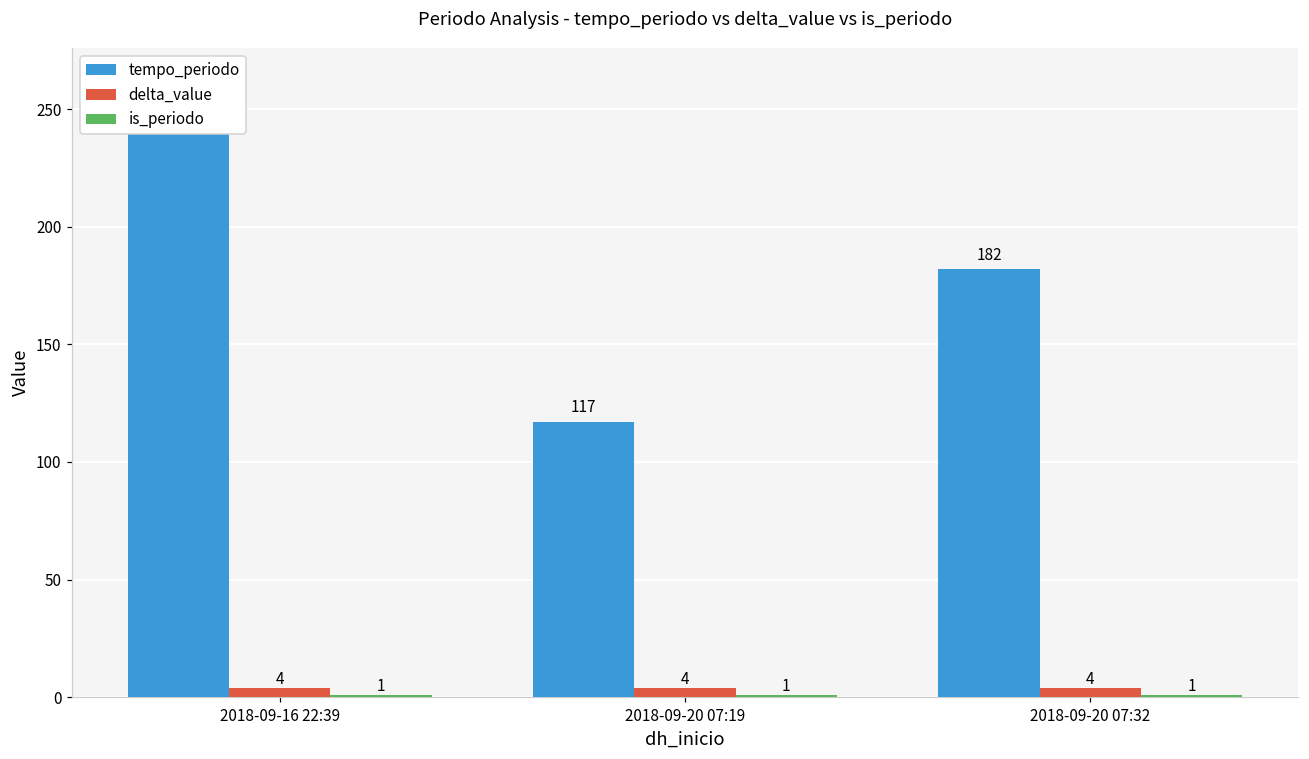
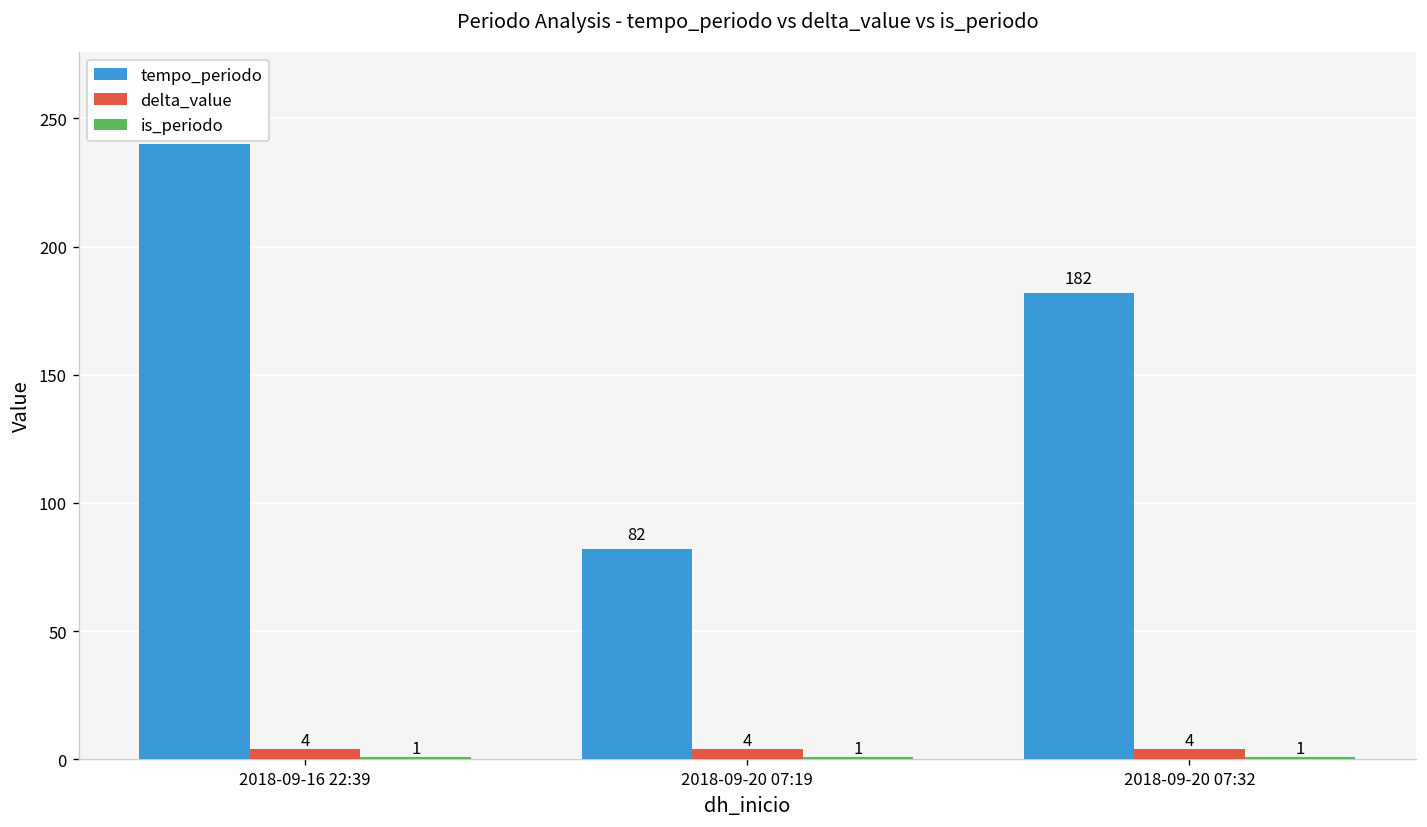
tempo_periodo, 2018-09-20 07:19: 117 -> 82
